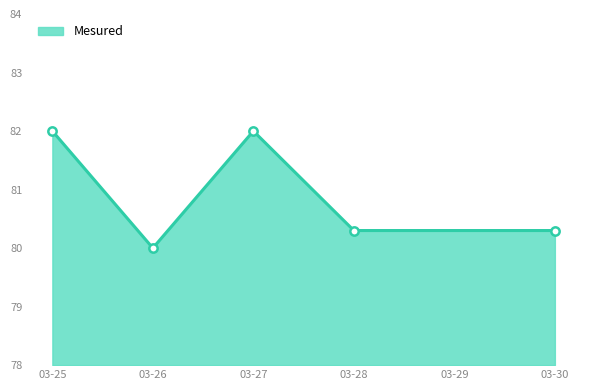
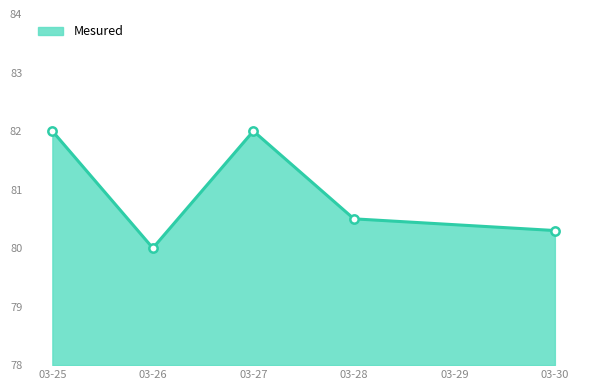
03-28: 80.3 -> 80.5
